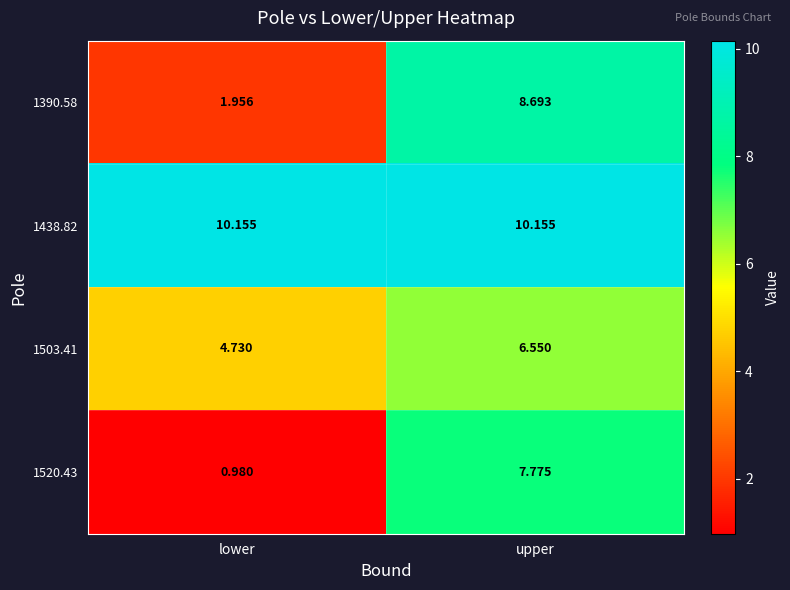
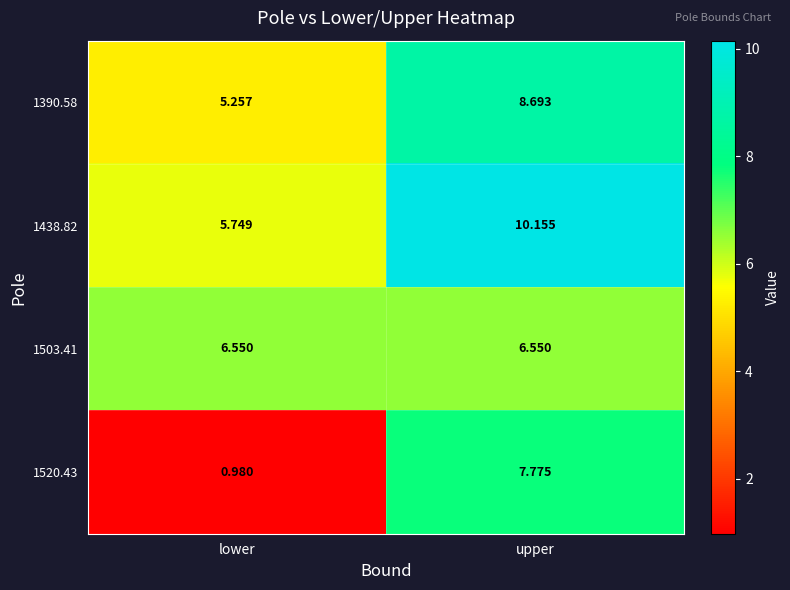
1390.58, lower: 1.956 -> 5.257
1438.82, lower: 10.155 -> 5.749
1503.41, lower: 4.730 -> 6.550
